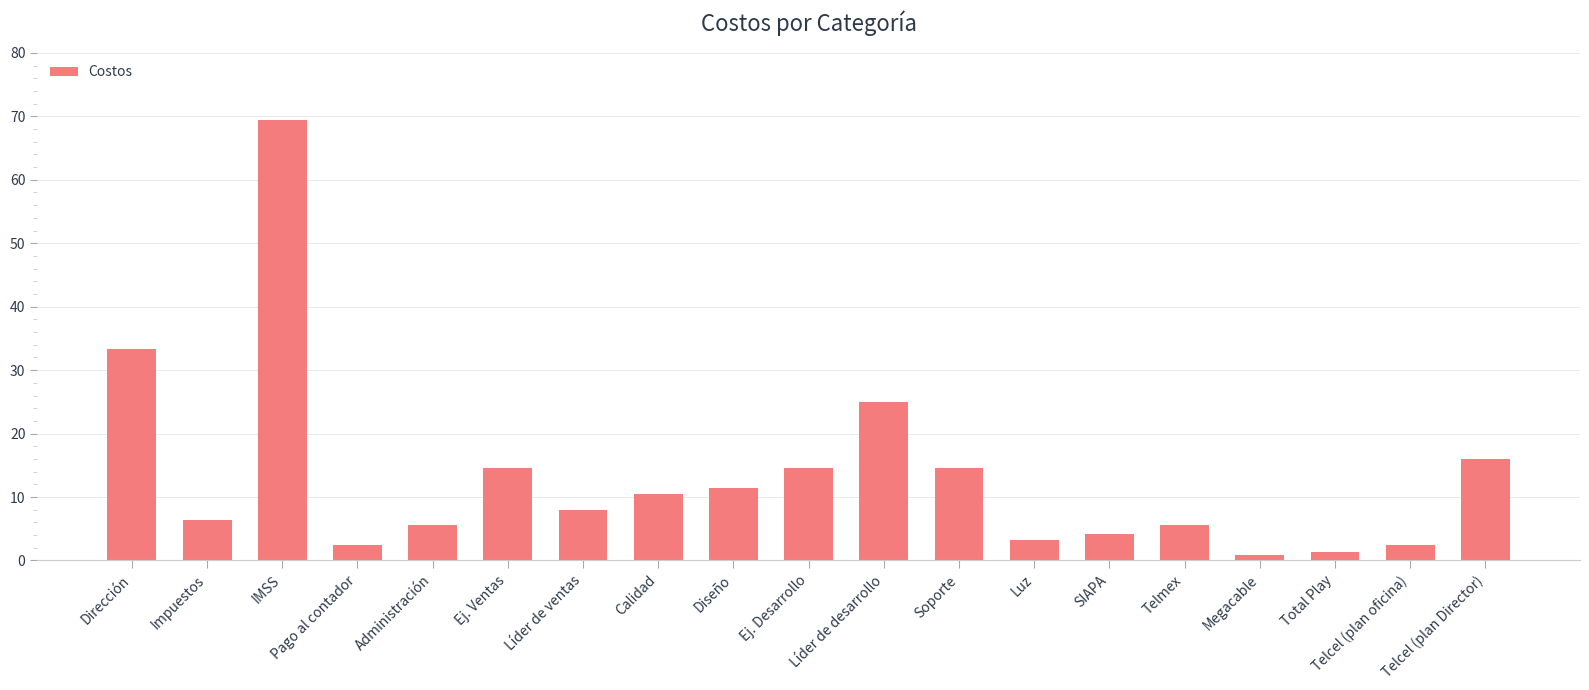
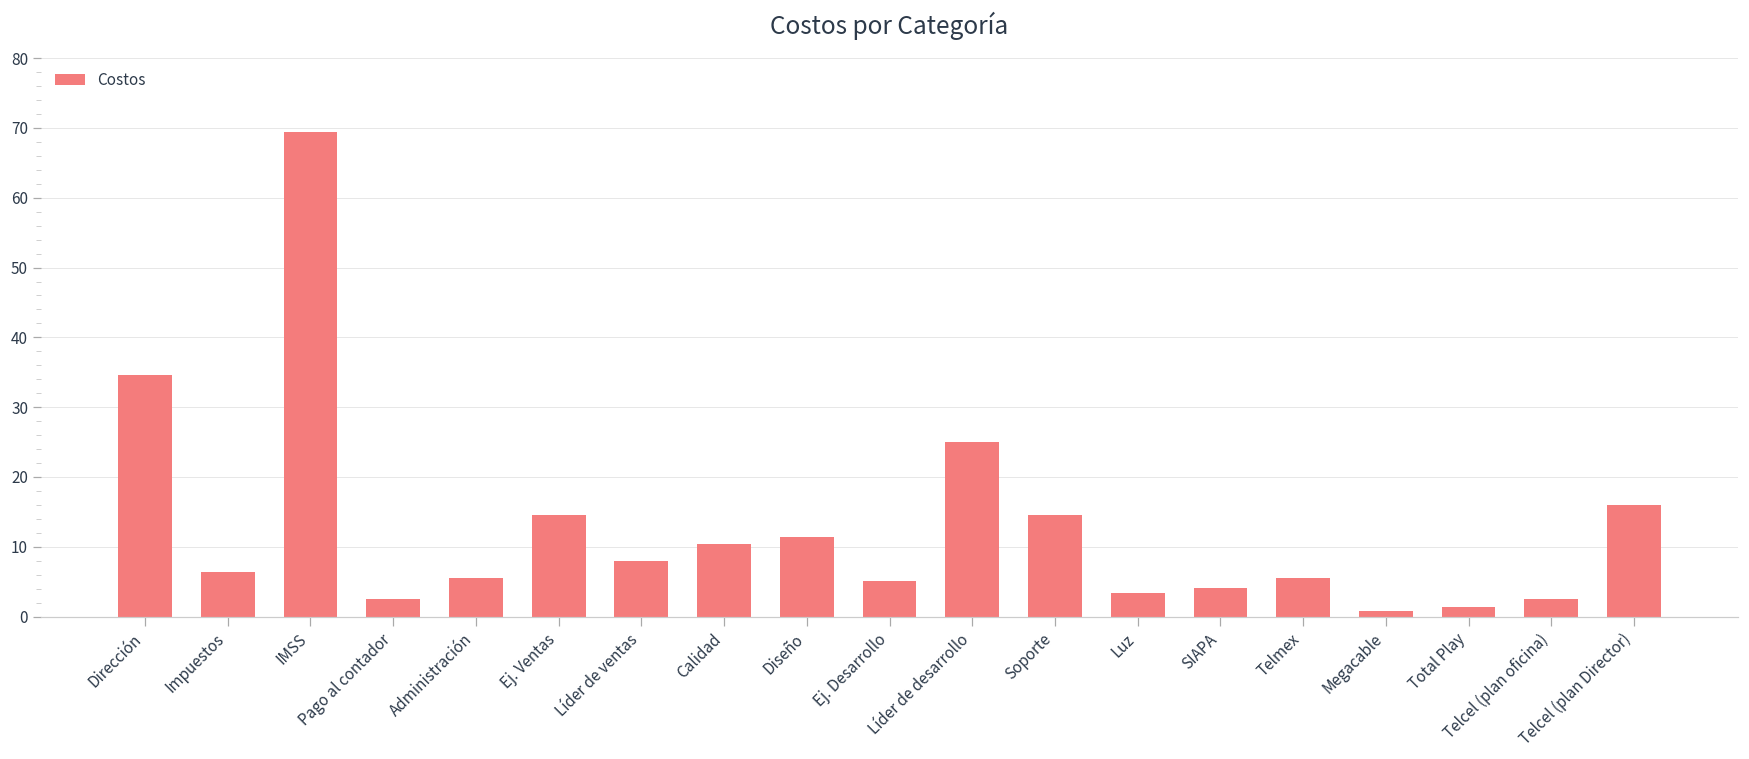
Dirección: 33 -> 35
Ej. Desarrollo: 15 -> 5
